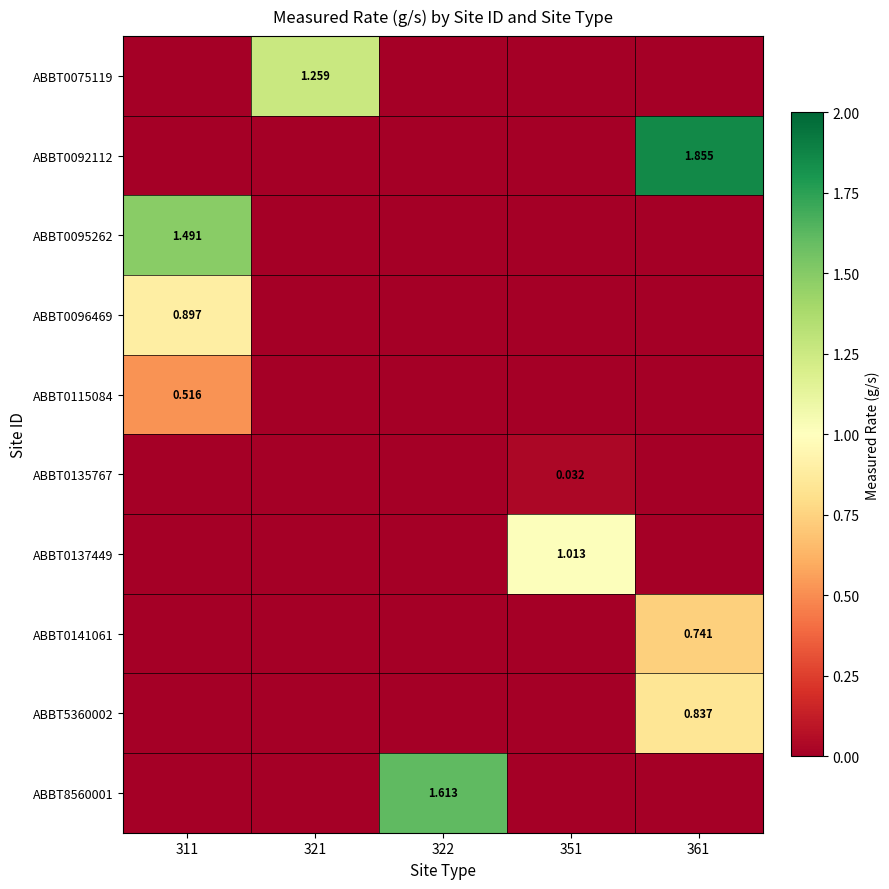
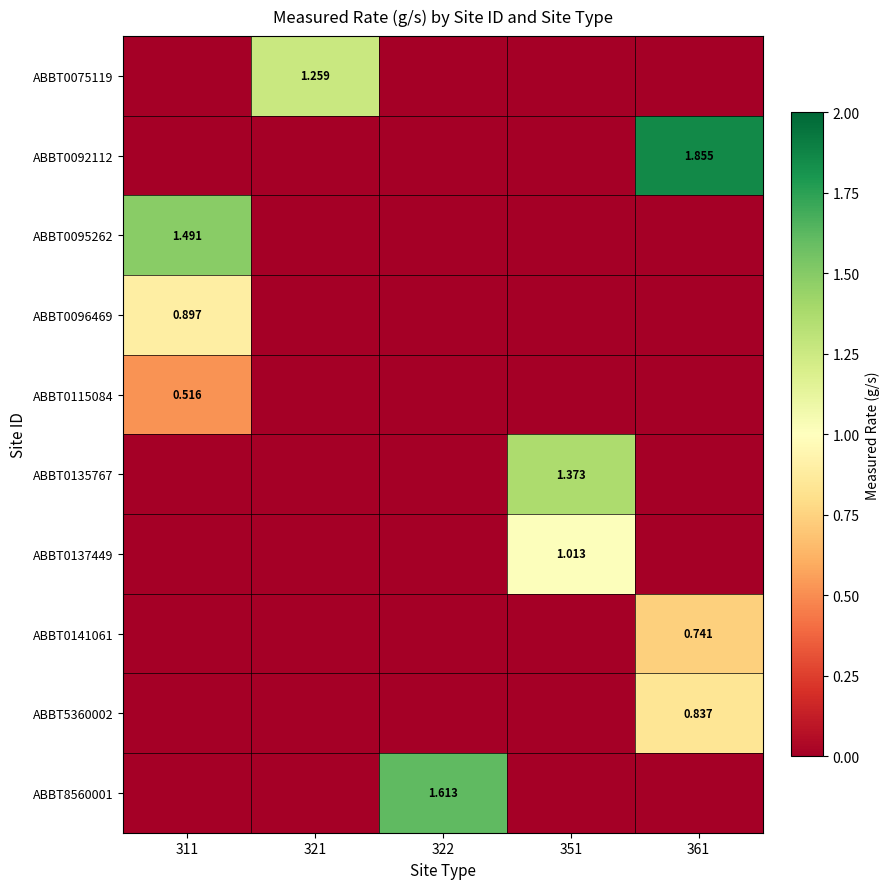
ABBT0135767, 351: 0.032 -> 1.373
